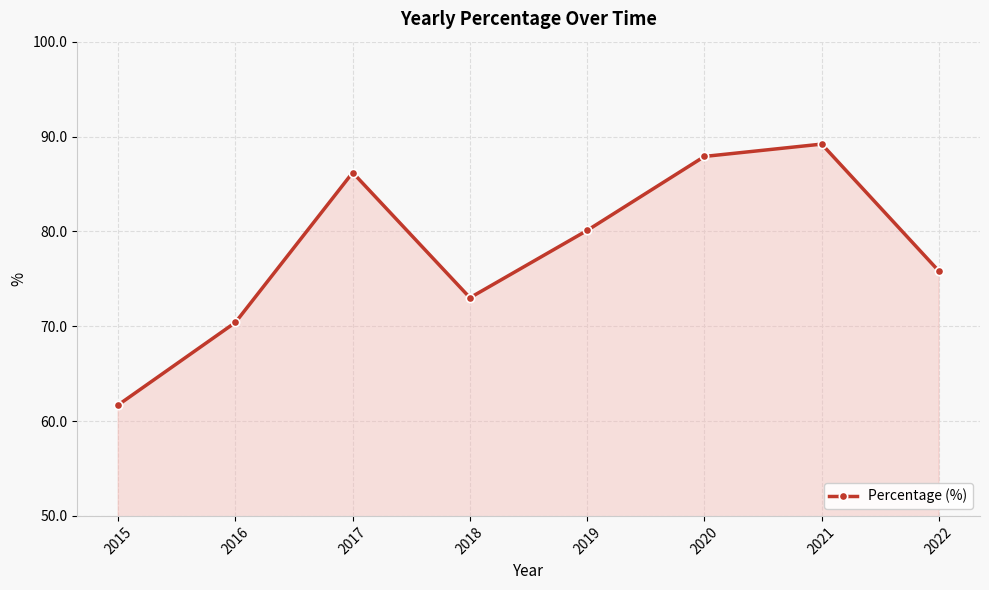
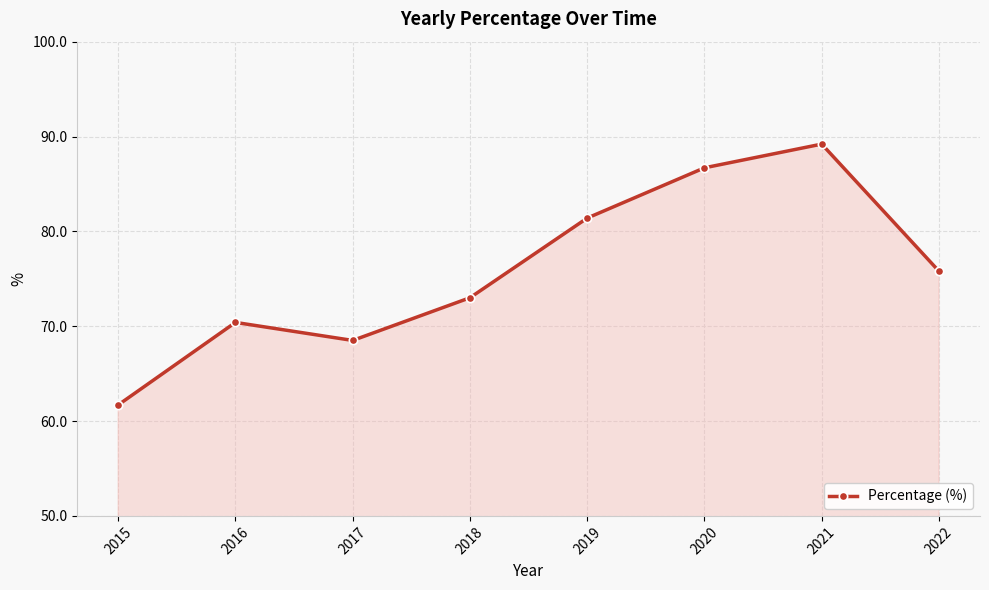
2017: 86 -> 69
2019: 80 -> 81
2020: 88 -> 87
